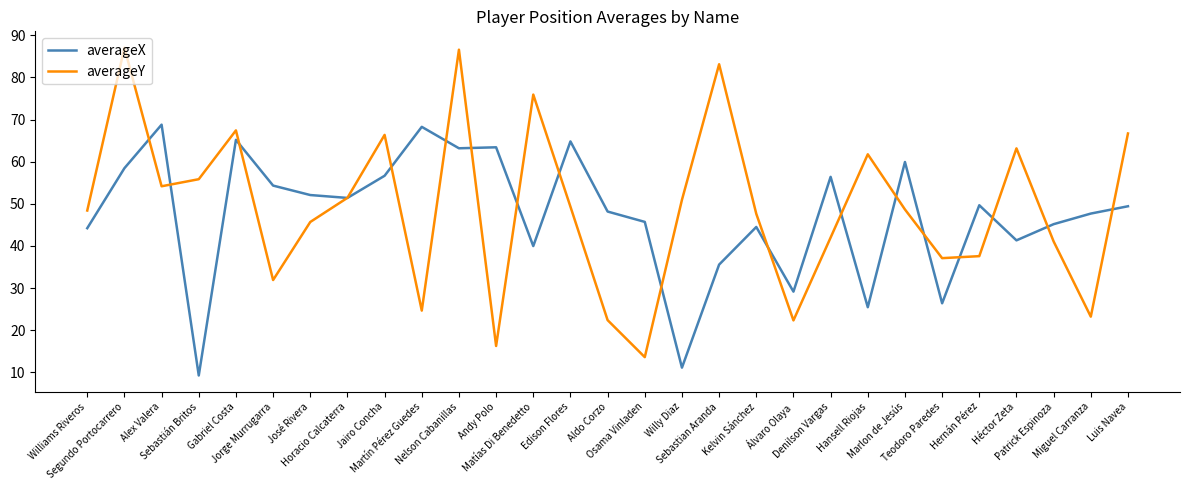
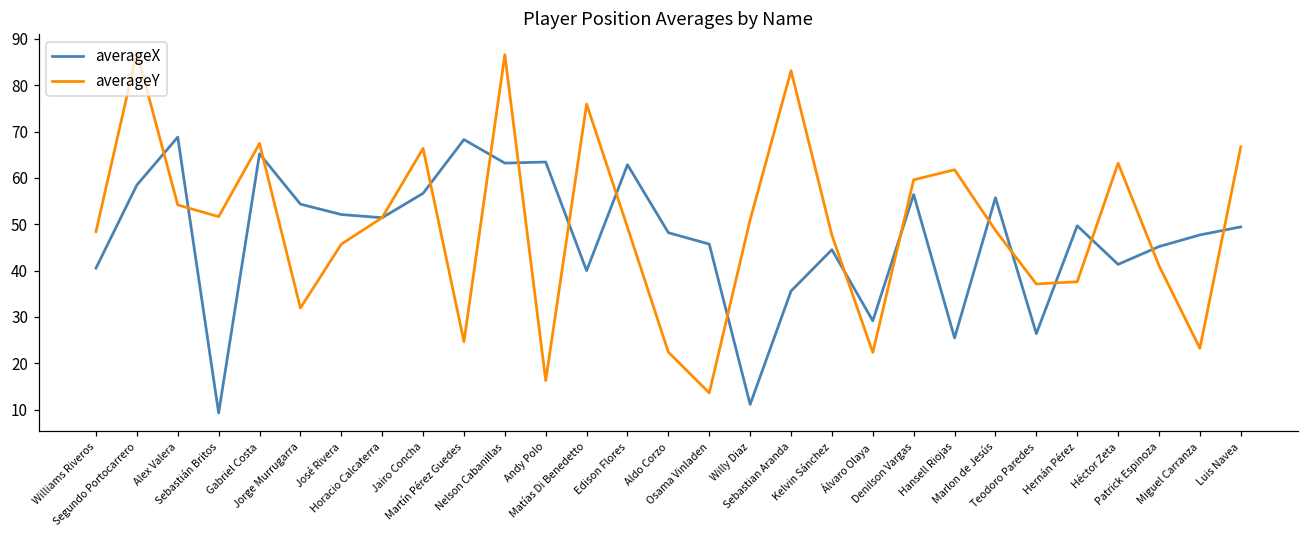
averageX, Williams Riveros: 44 -> 41
averageY, Sebastián Britos: 56 -> 52
averageX, Edison Flores: 65 -> 63
averageY, Denilson Vargas: 42 -> 60
averageX, Marlon de Jesús: 60 -> 56
